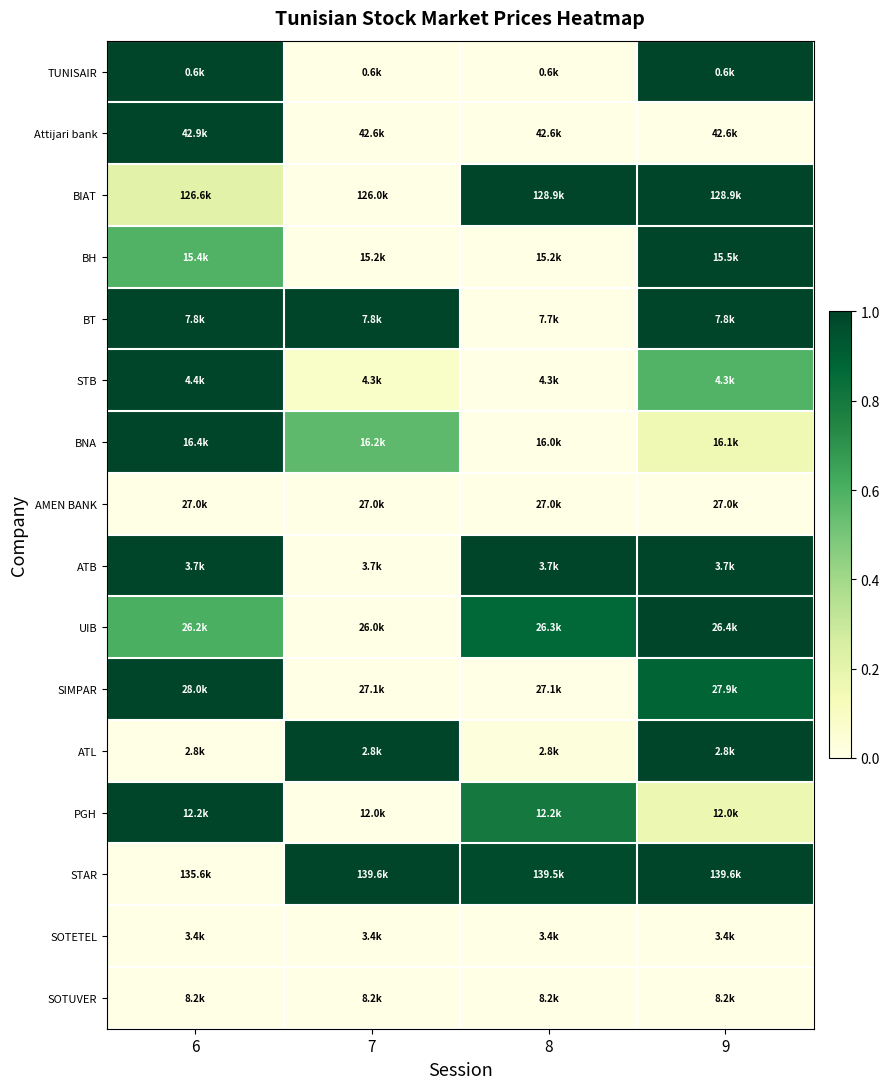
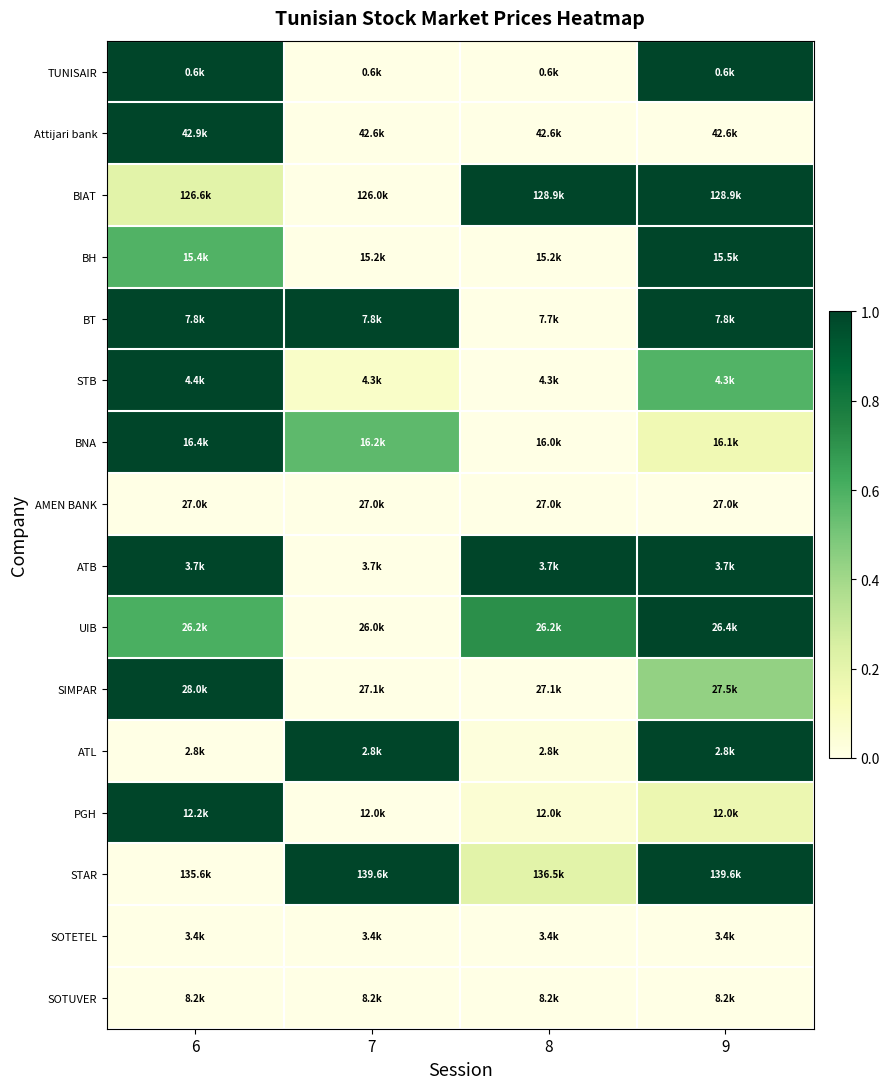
UIB, 8: 26.3k -> 26.2k
SIMPAR, 9: 27.9k -> 27.5k
PGH, 8: 12.2k -> 12.0k
STAR, 8: 139.5k -> 136.5k
